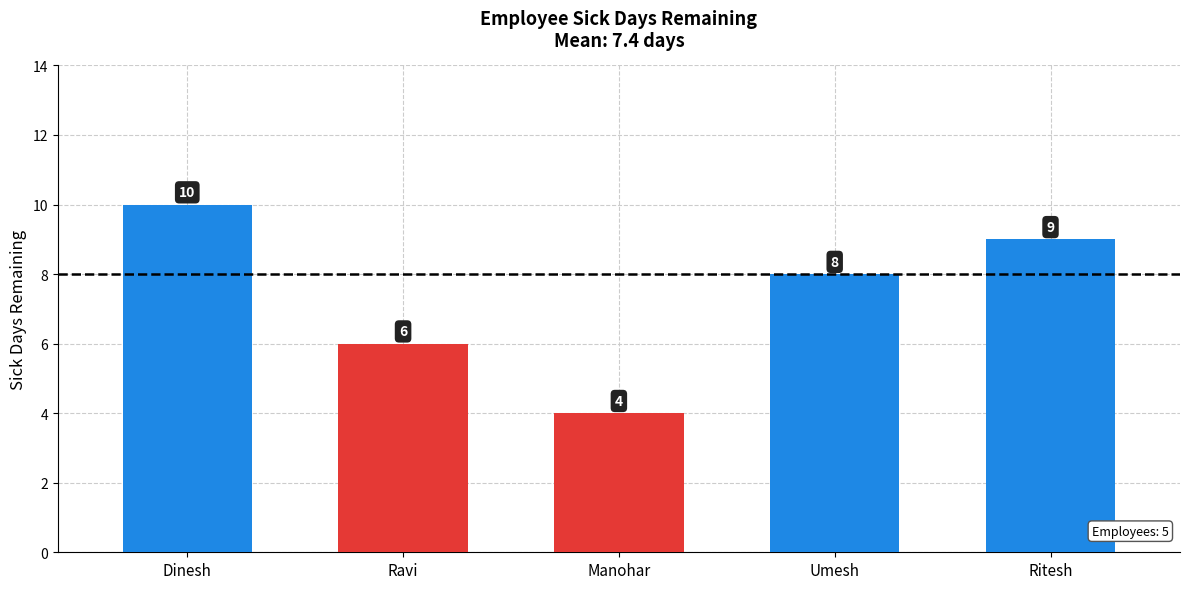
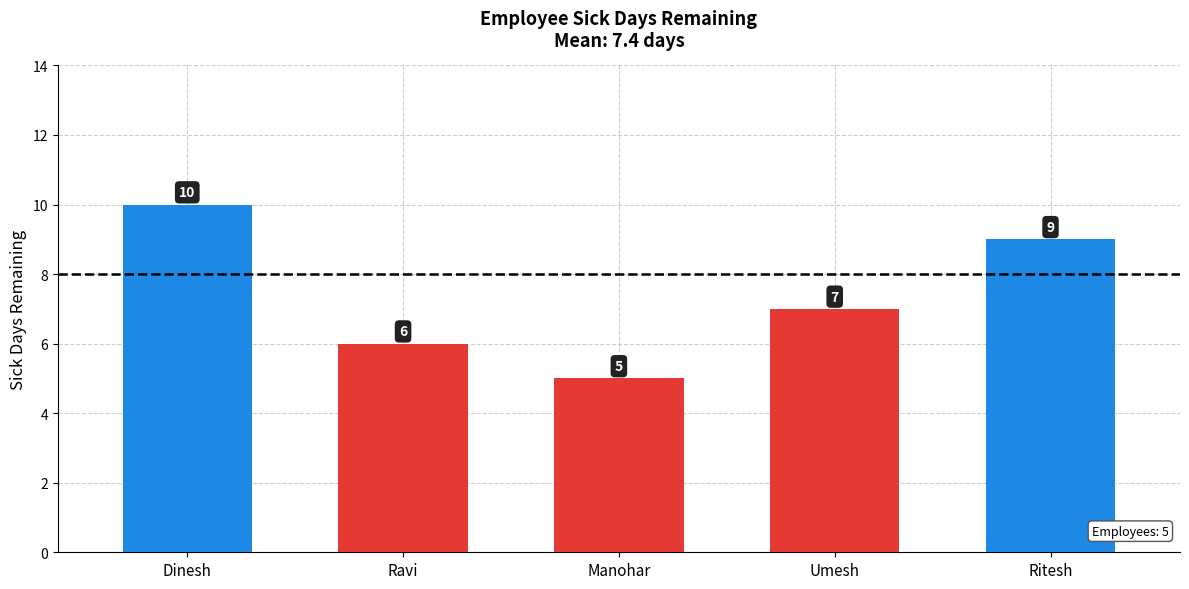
Manohar: 4 -> 5
Umesh: 8 -> 7
